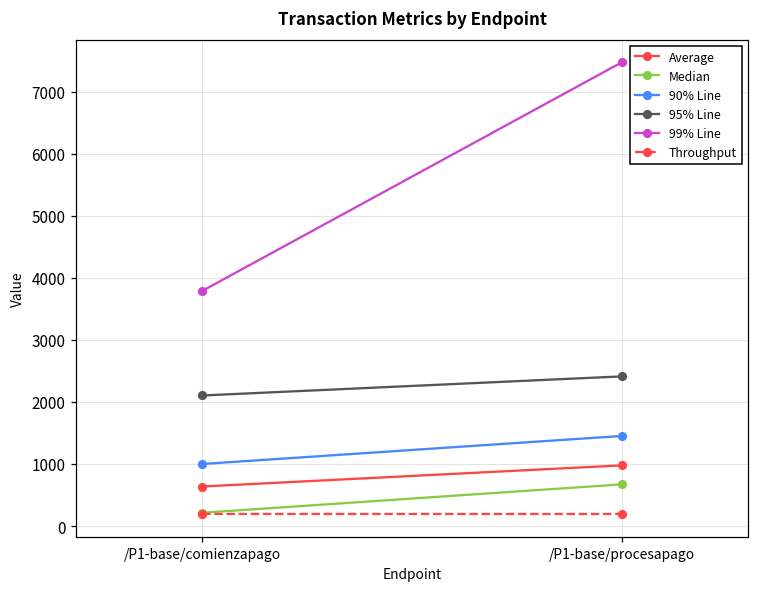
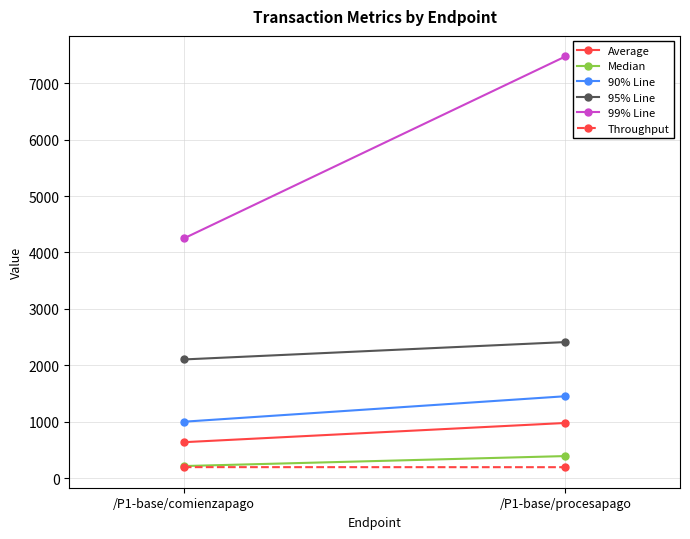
99% Line, /P1-base/comienzapago: 3800 -> 4200
Median, /P1-base/procesapago: 700 -> 400
